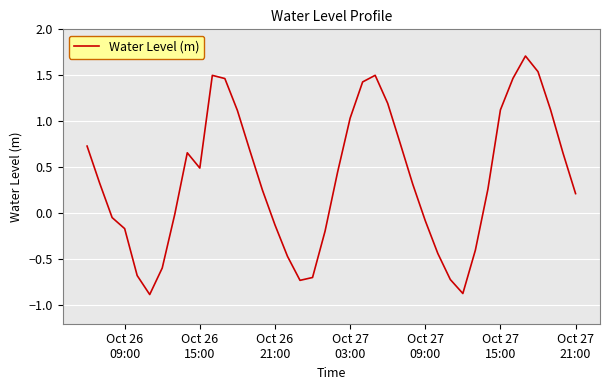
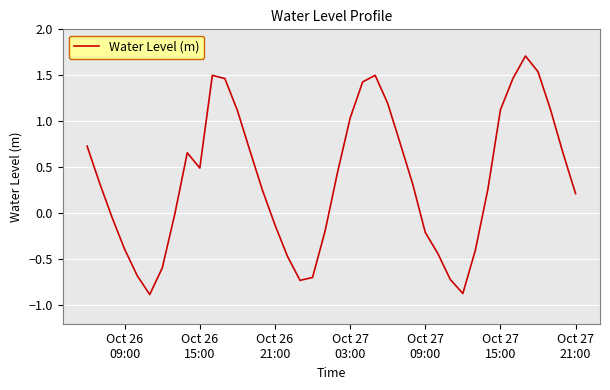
Oct 26 09:00: -0.2 -> -0.4
Oct 27 09:00: -0.1 -> -0.2
